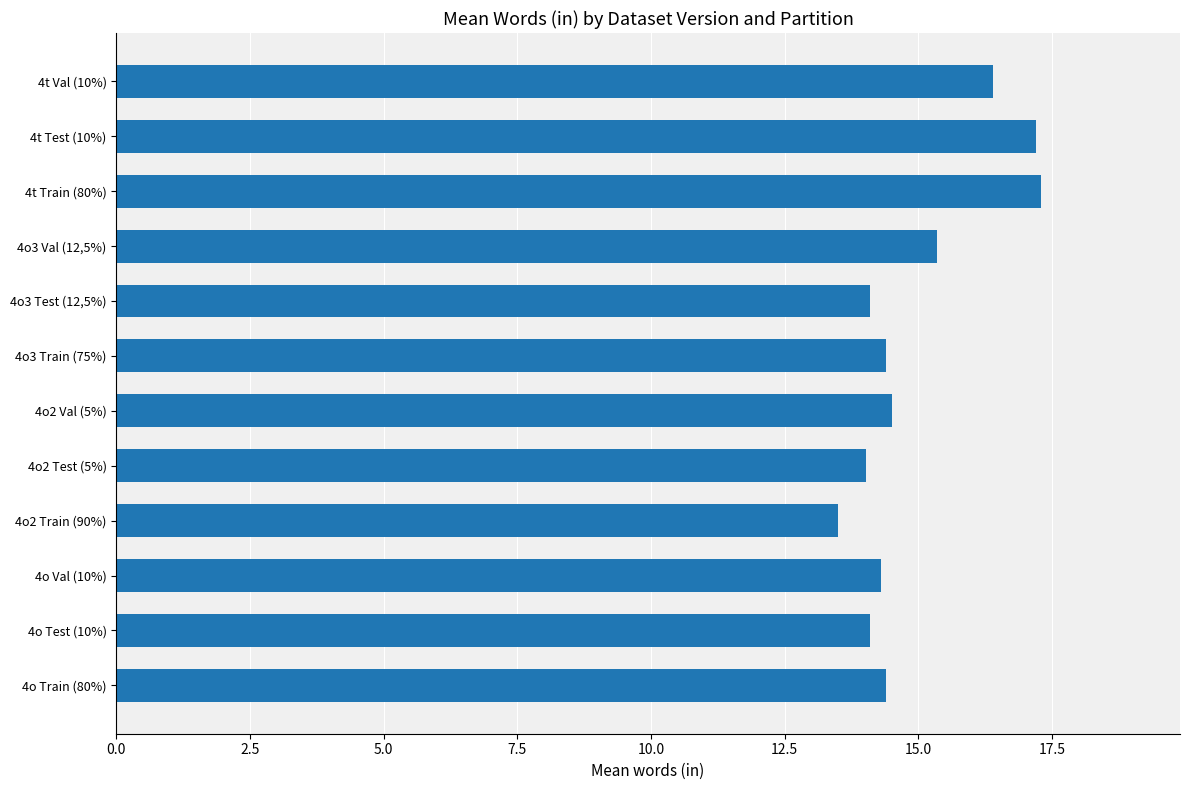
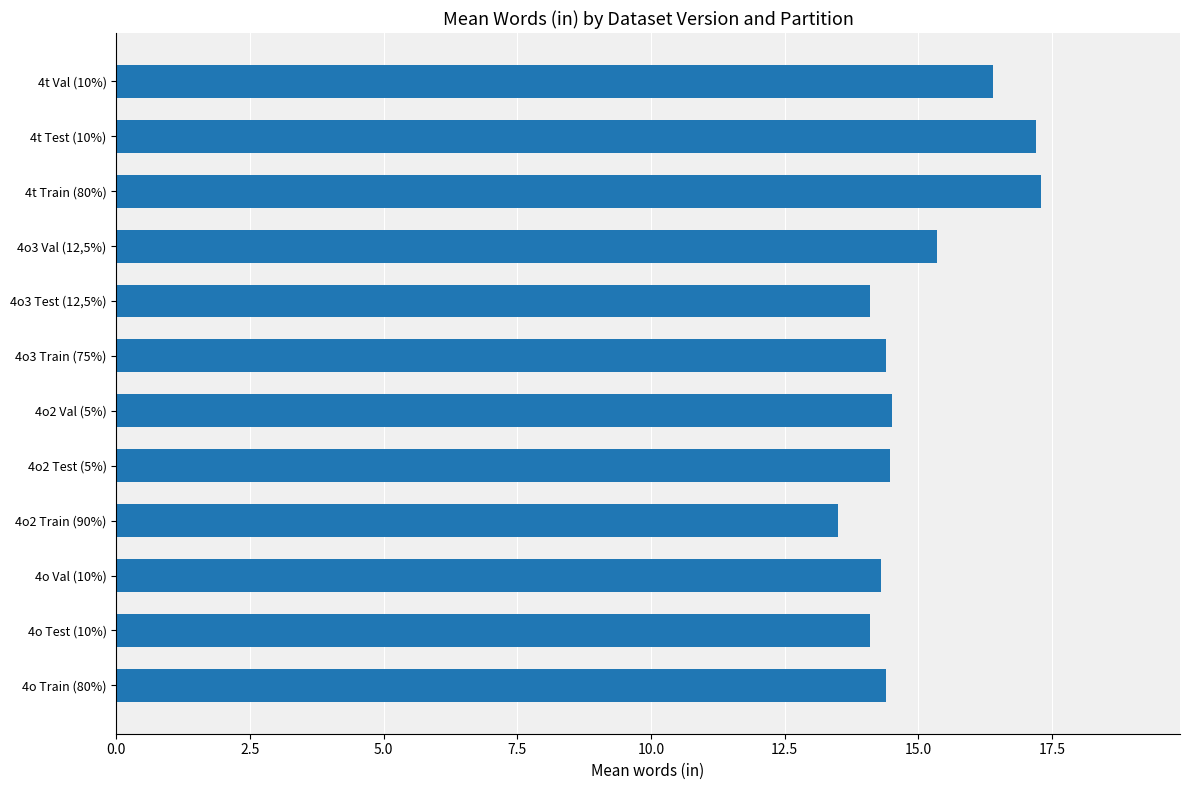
4o2 Test (5%): 14.0 -> 14.5
